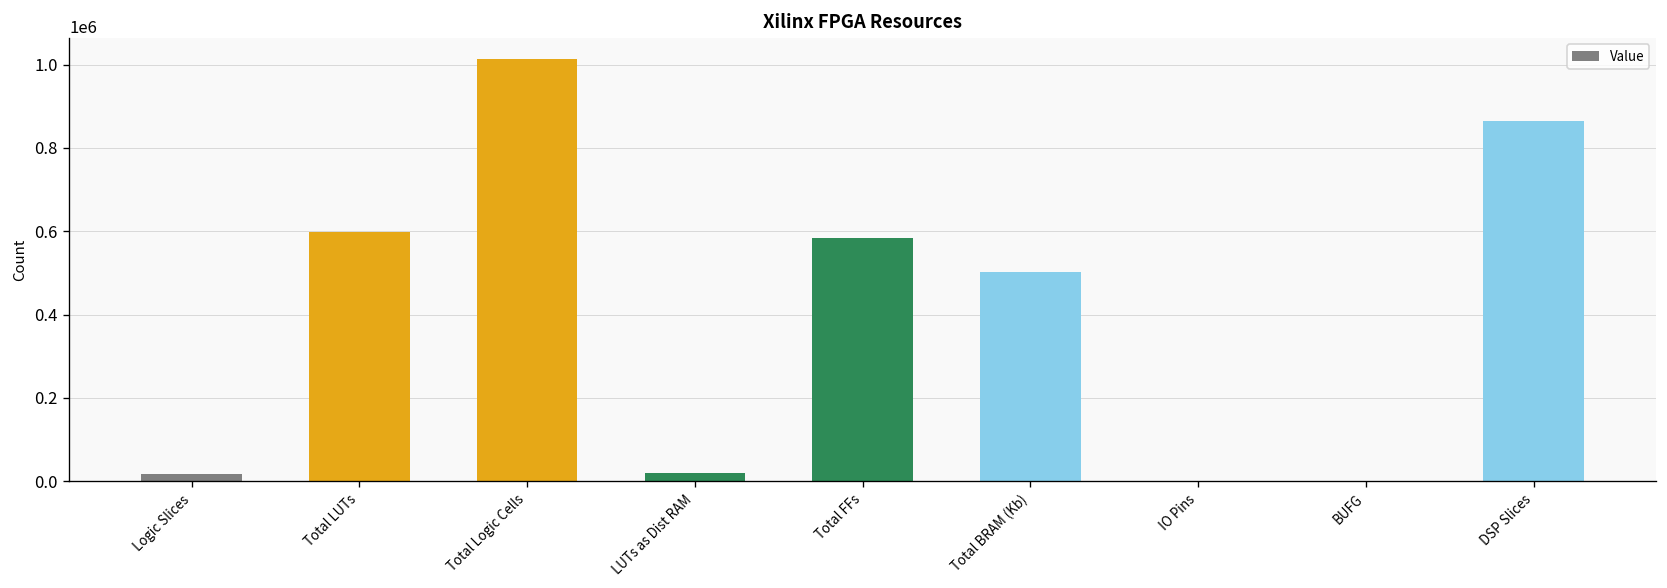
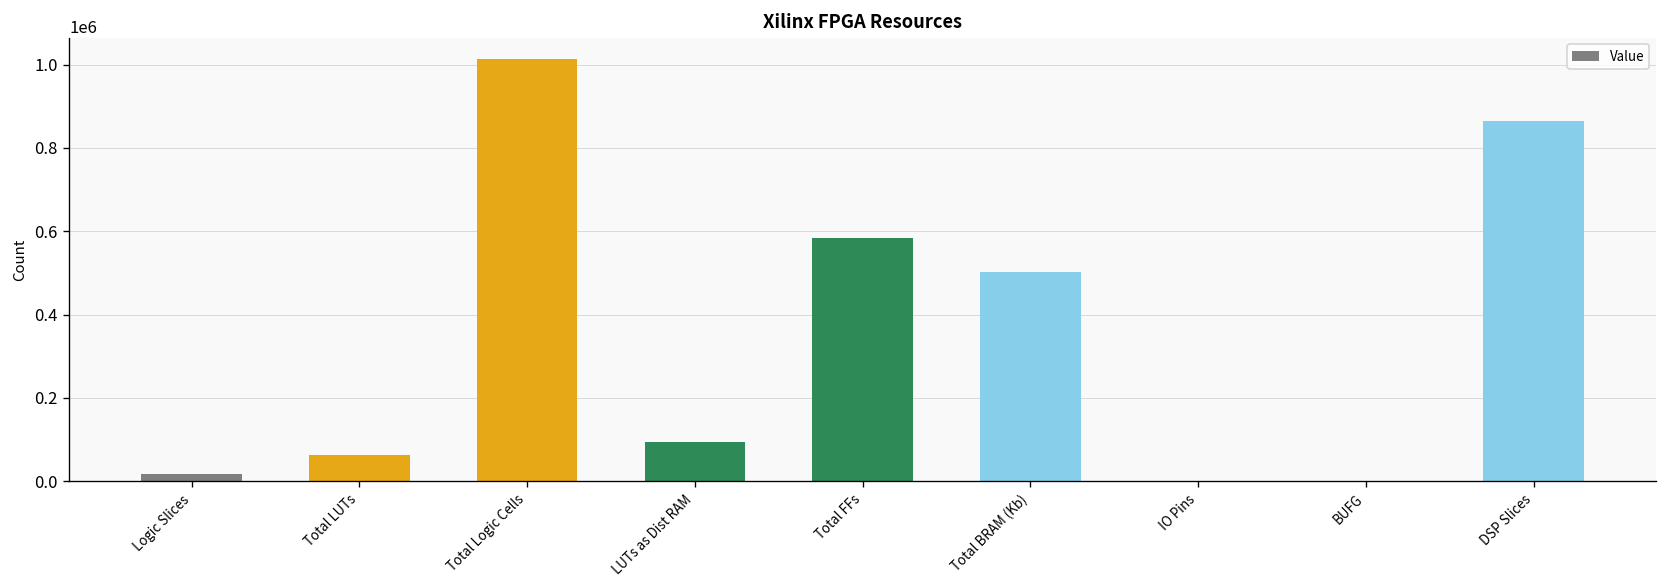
Total LUTs: 600000 -> 60000
LUTs as Dist RAM: 20000 -> 90000
